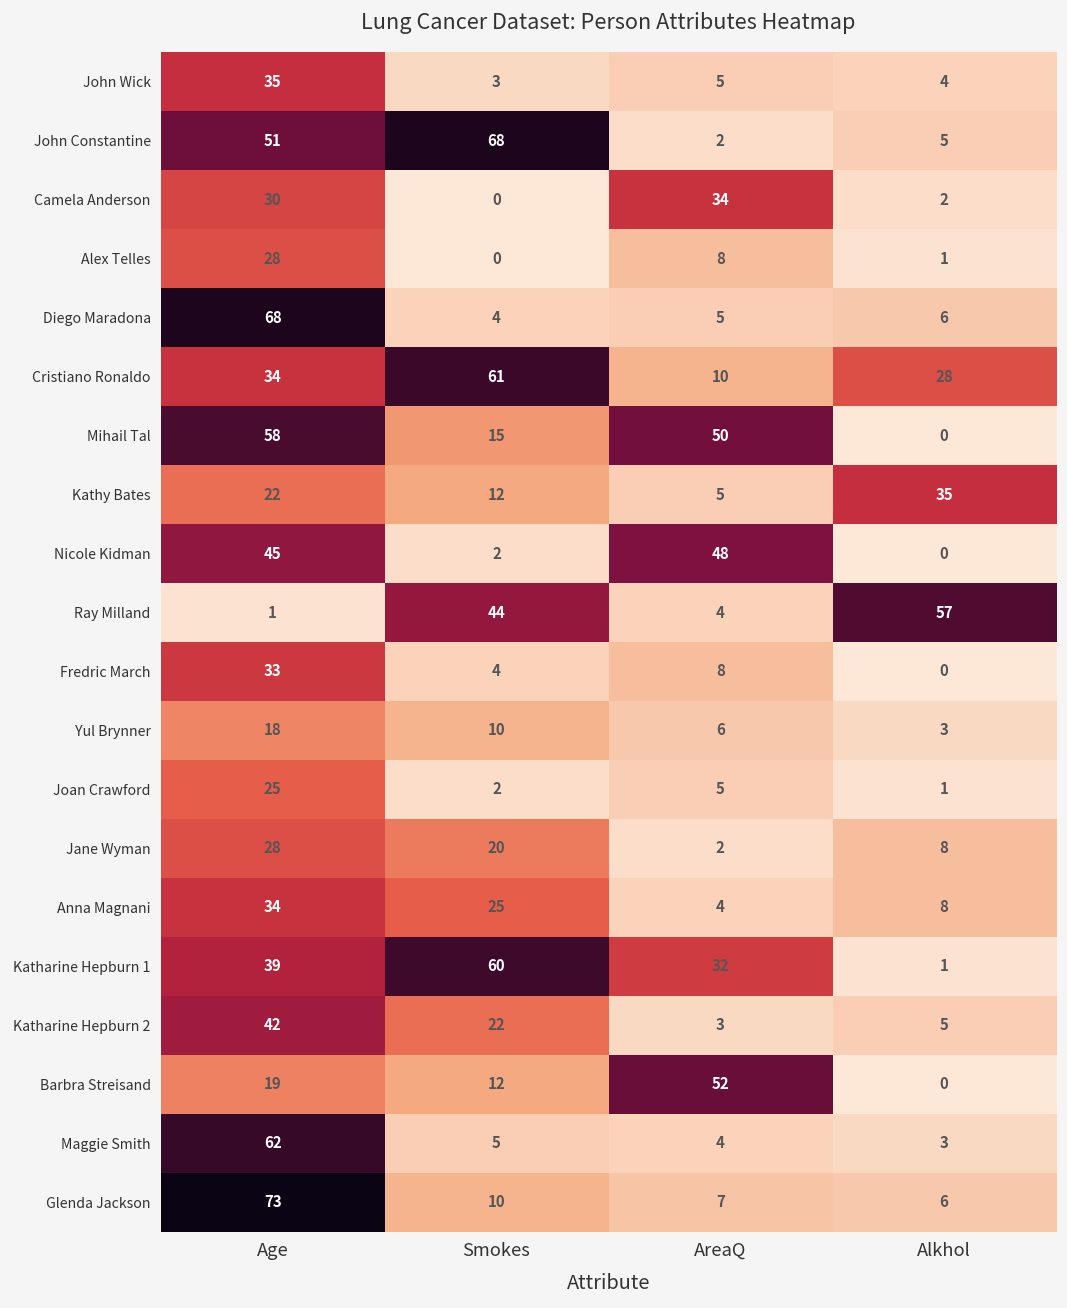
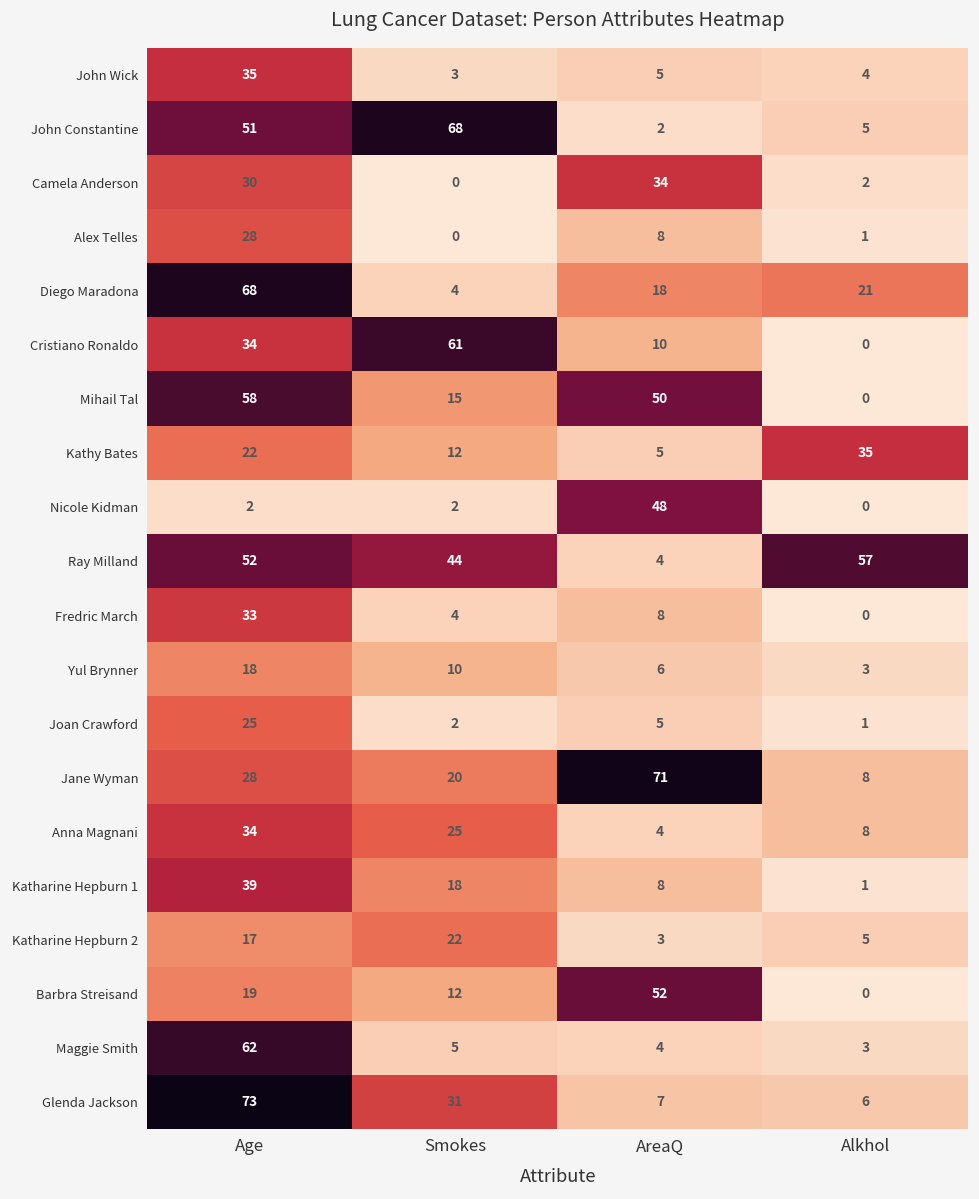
Diego Maradona, AreaQ: 5 -> 18
Diego Maradona, Alkhol: 6 -> 21
Cristiano Ronaldo, Alkhol: 28 -> 0
Nicole Kidman, Age: 45 -> 2
Ray Milland, Age: 1 -> 52
Jane Wyman, AreaQ: 2 -> 71
Katharine Hepburn 1, Smokes: 60 -> 18
Katharine Hepburn 1, AreaQ: 32 -> 8
Katharine Hepburn 2, Age: 42 -> 17
Glenda Jackson, Smokes: 10 -> 31
